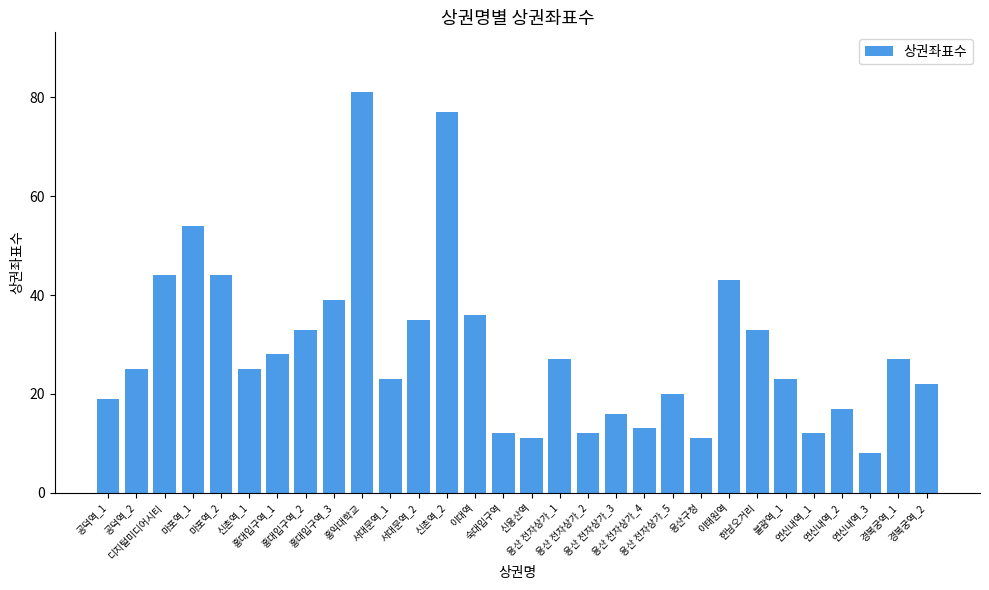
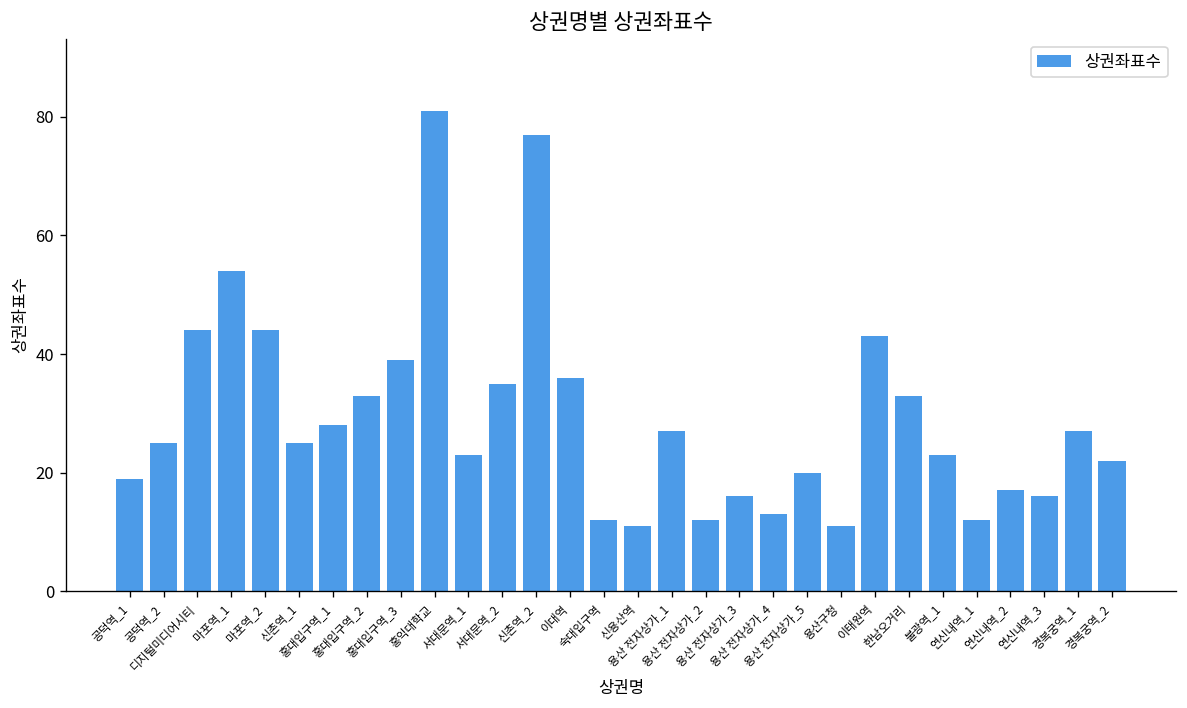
연신내역_3: 8 -> 16
